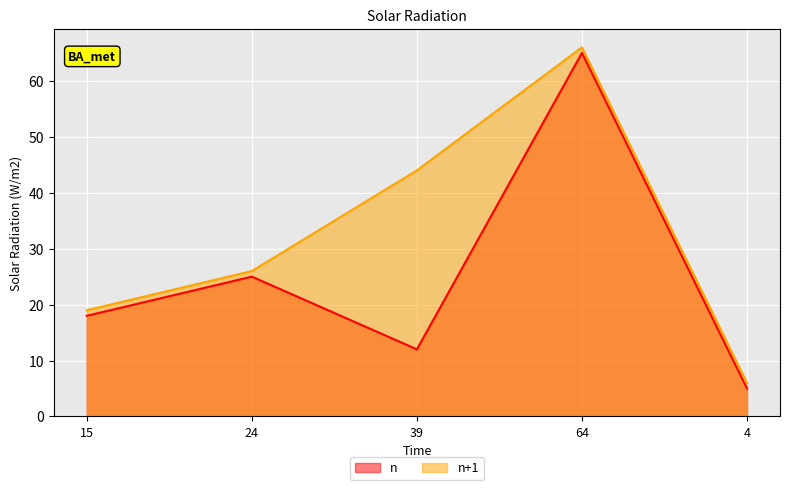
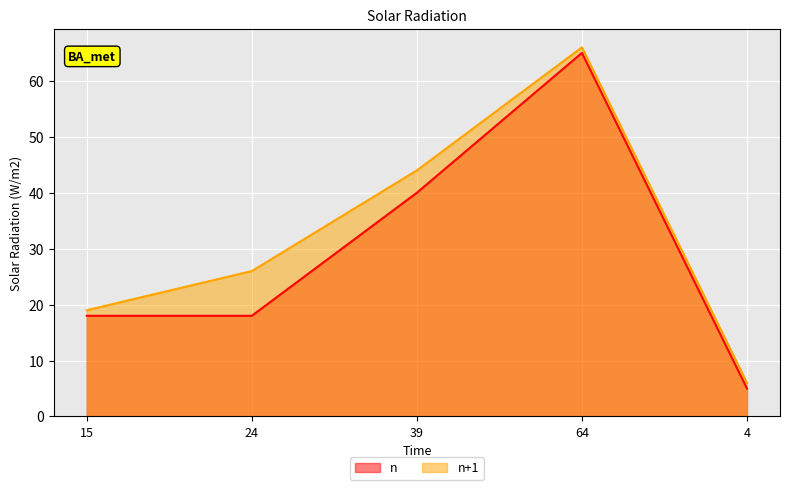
n, 24: 25 -> 18
n, 39: 12 -> 40
